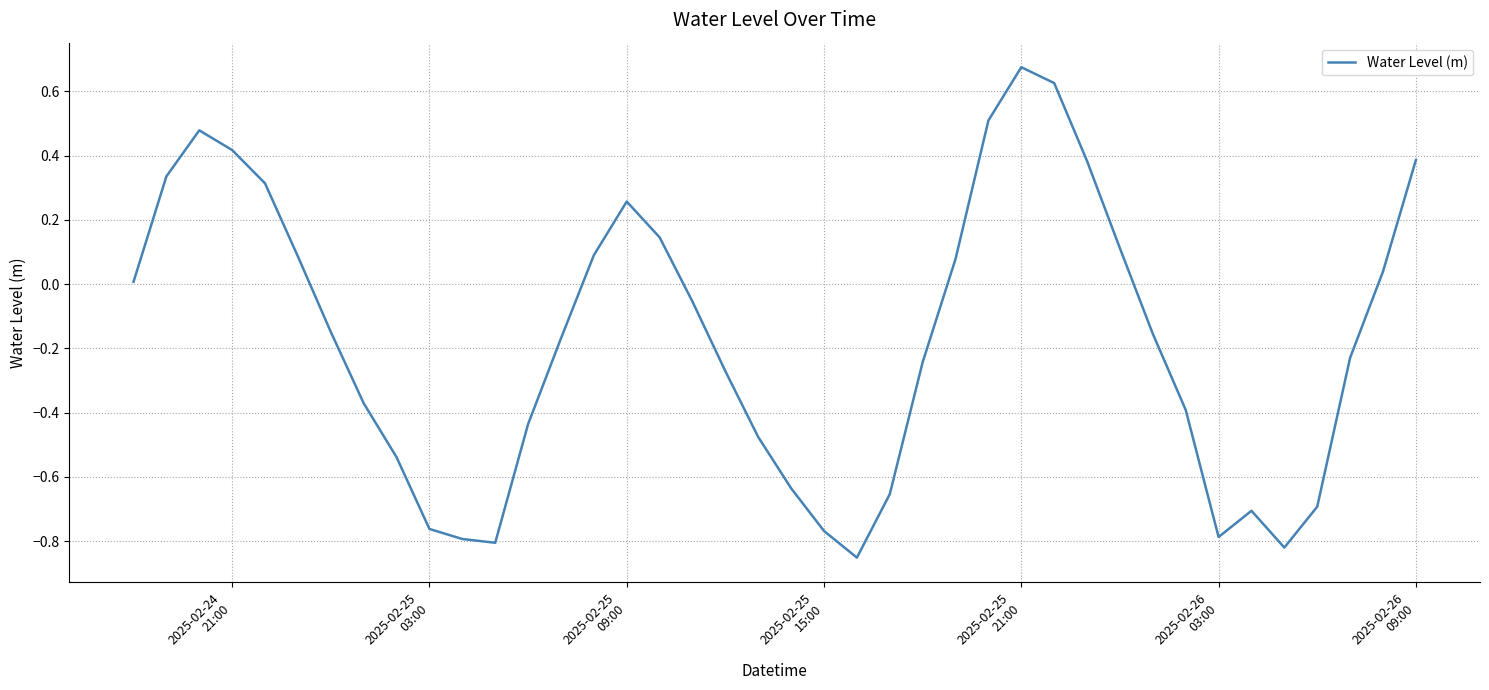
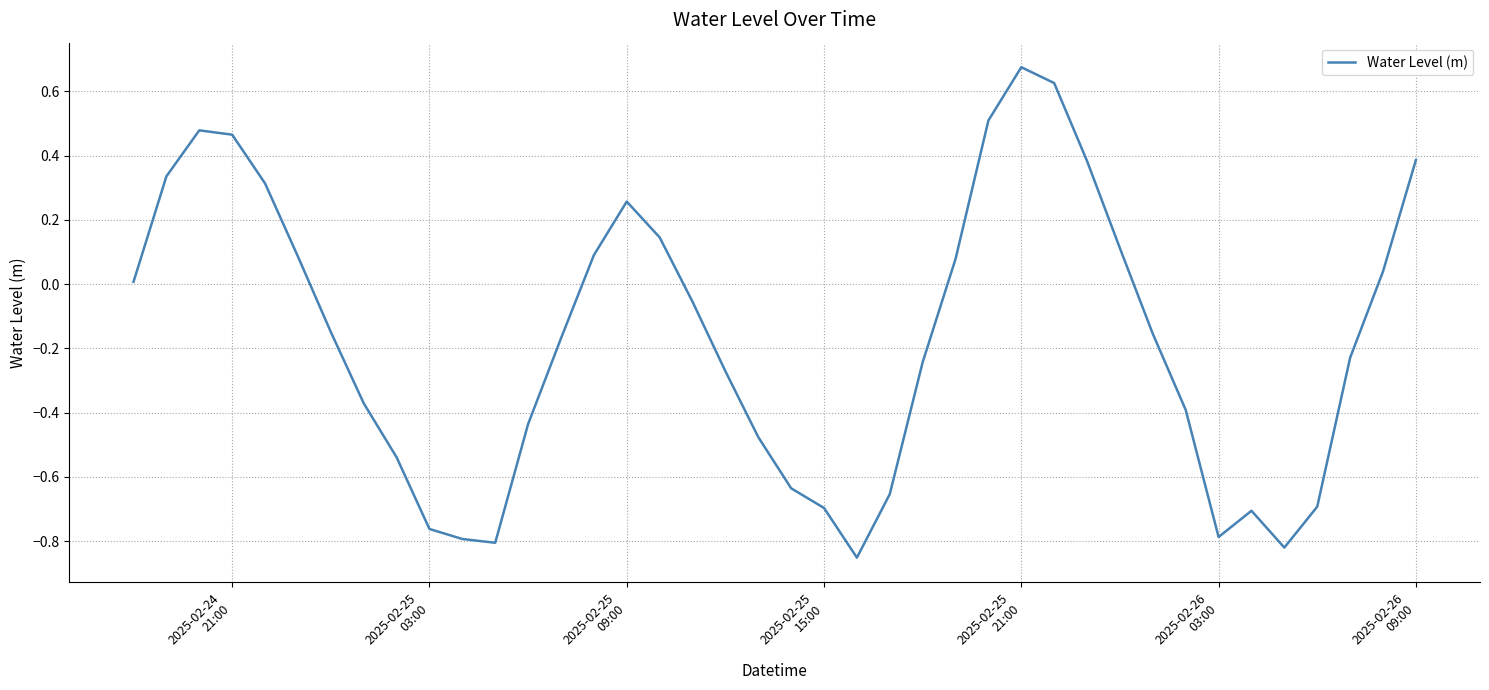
2025-02-24 21:00: 0.42 -> 0.47
2025-02-25 15:00: -0.77 -> -0.70
